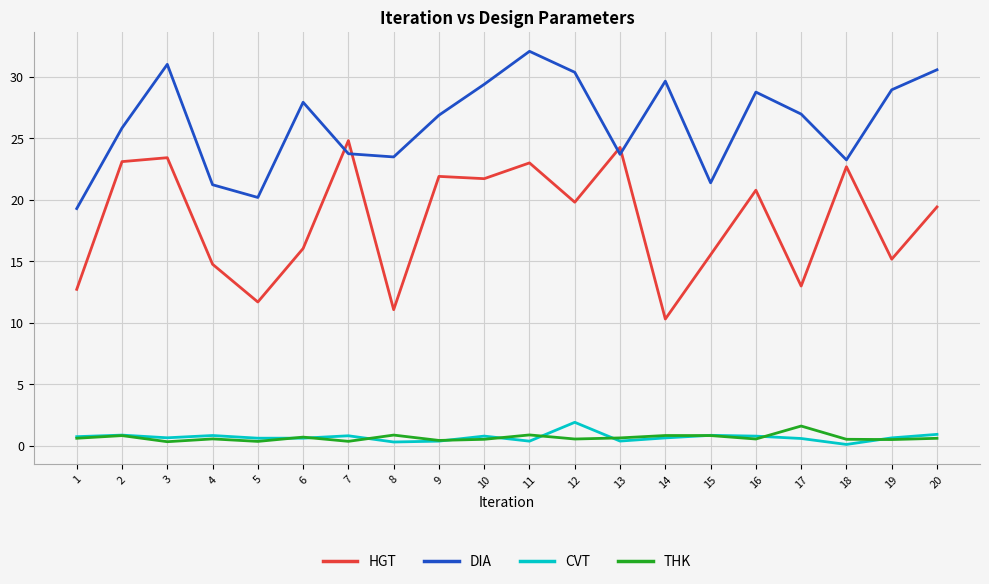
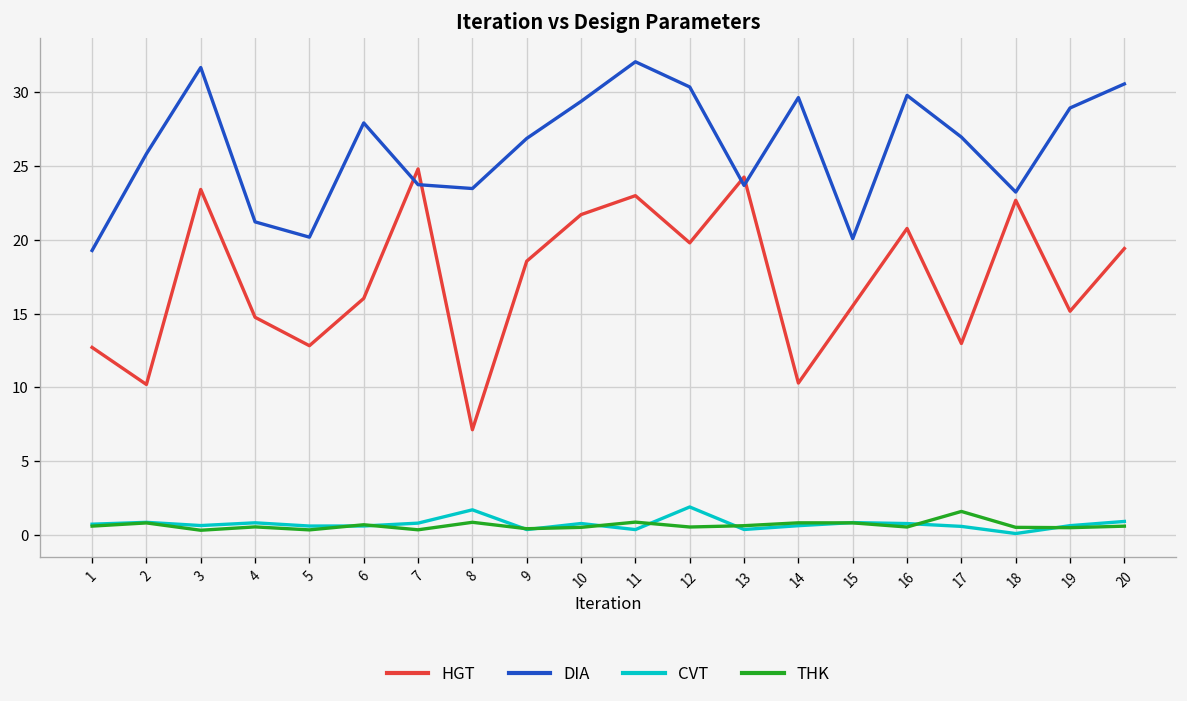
HGT, 2: 23.1 -> 10.2
DIA, 3: 31.0 -> 31.7
HGT, 5: 11.7 -> 12.8
HGT, 8: 11.1 -> 7.1
CVT, 8: 0.3 -> 1.7
HGT, 9: 21.9 -> 18.5
DIA, 15: 21.4 -> 20.1
DIA, 16: 28.7 -> 29.8
